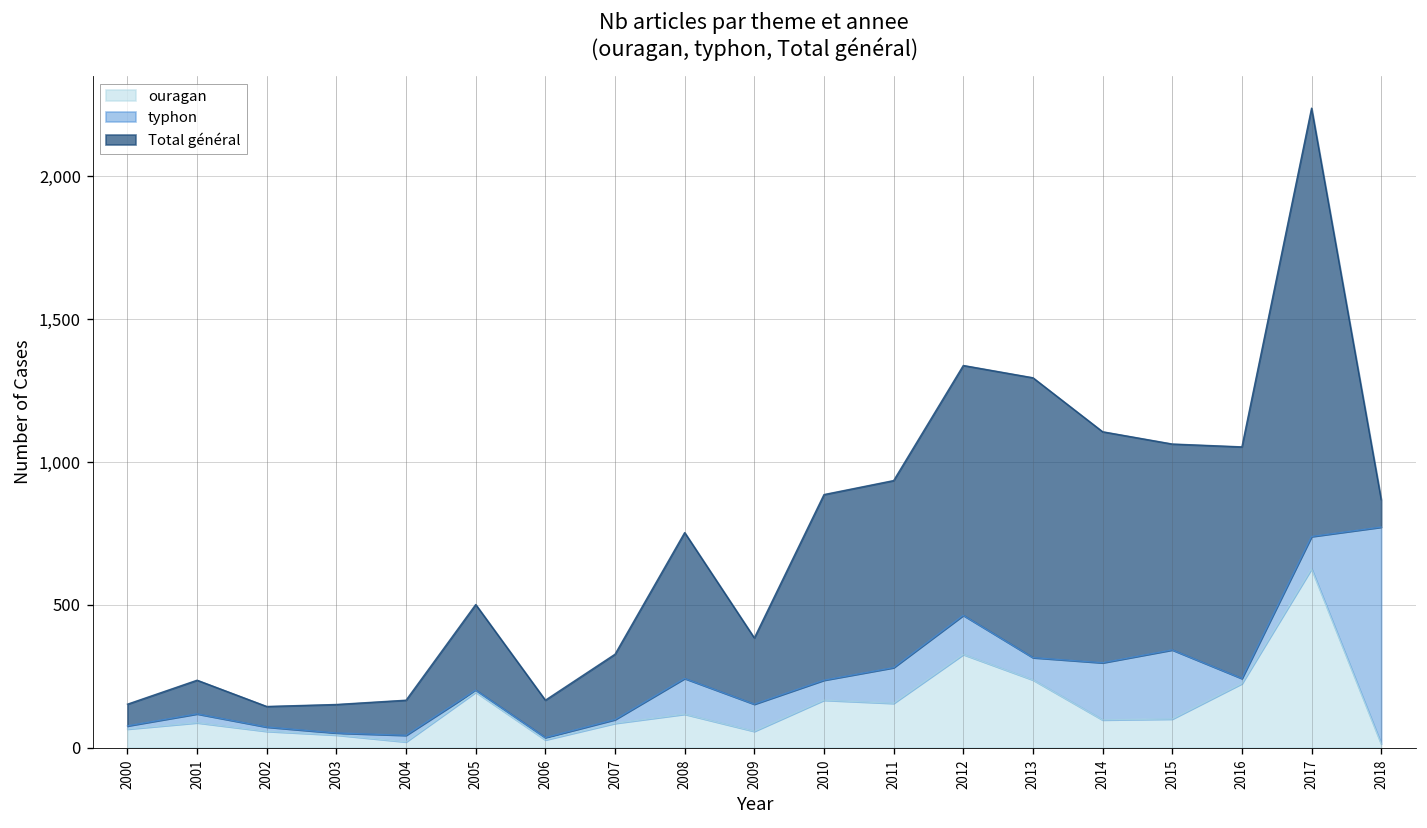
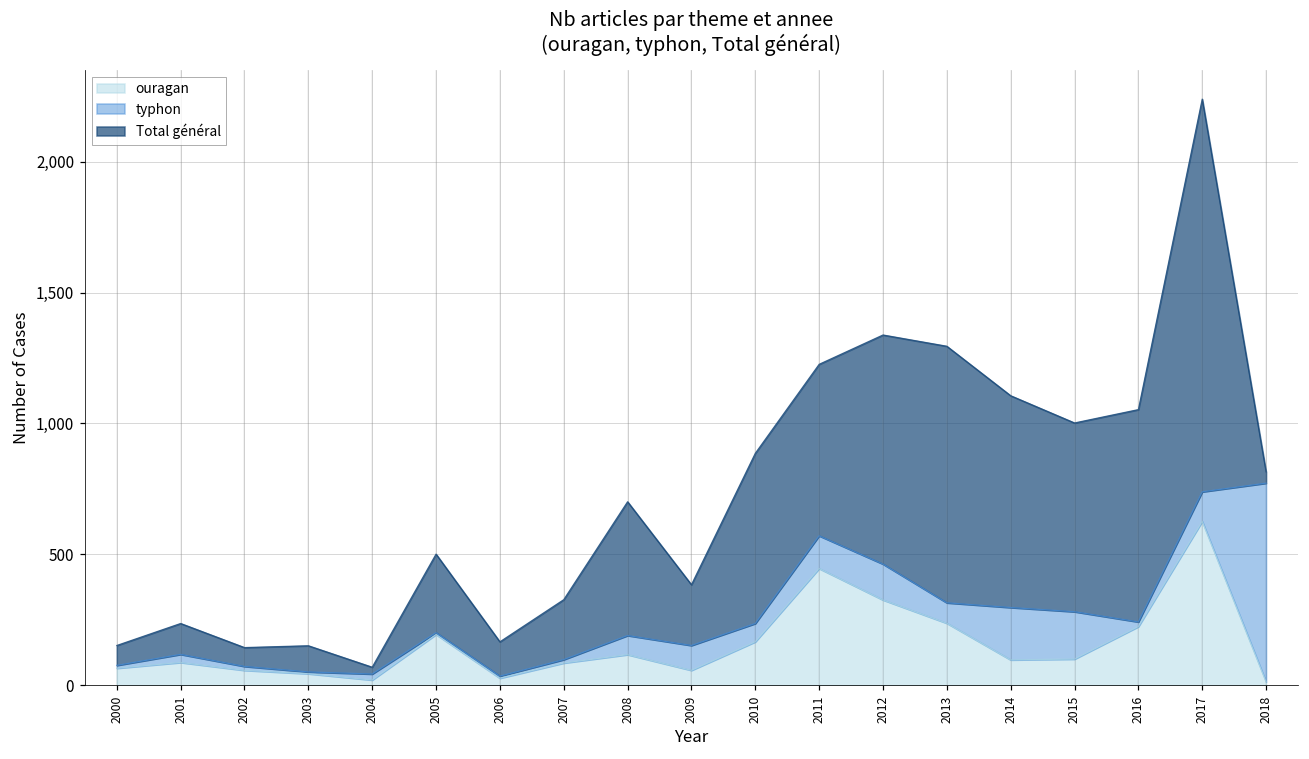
Total général, 2004: 120 -> 30
typhon, 2008: 130 -> 70
ouragan, 2011: 160 -> 450
typhon, 2015: 240 -> 180
Total général, 2018: 100 -> 40
